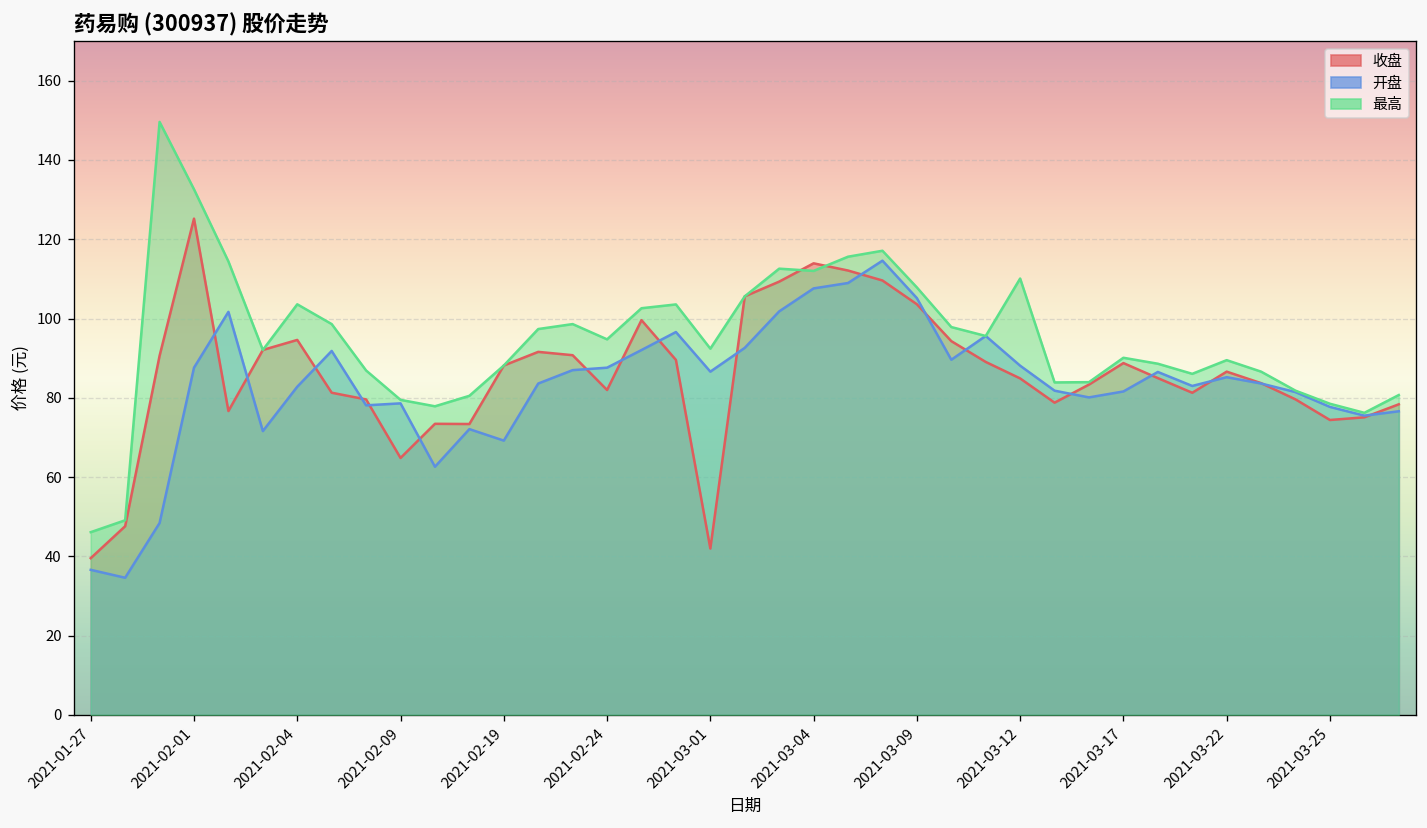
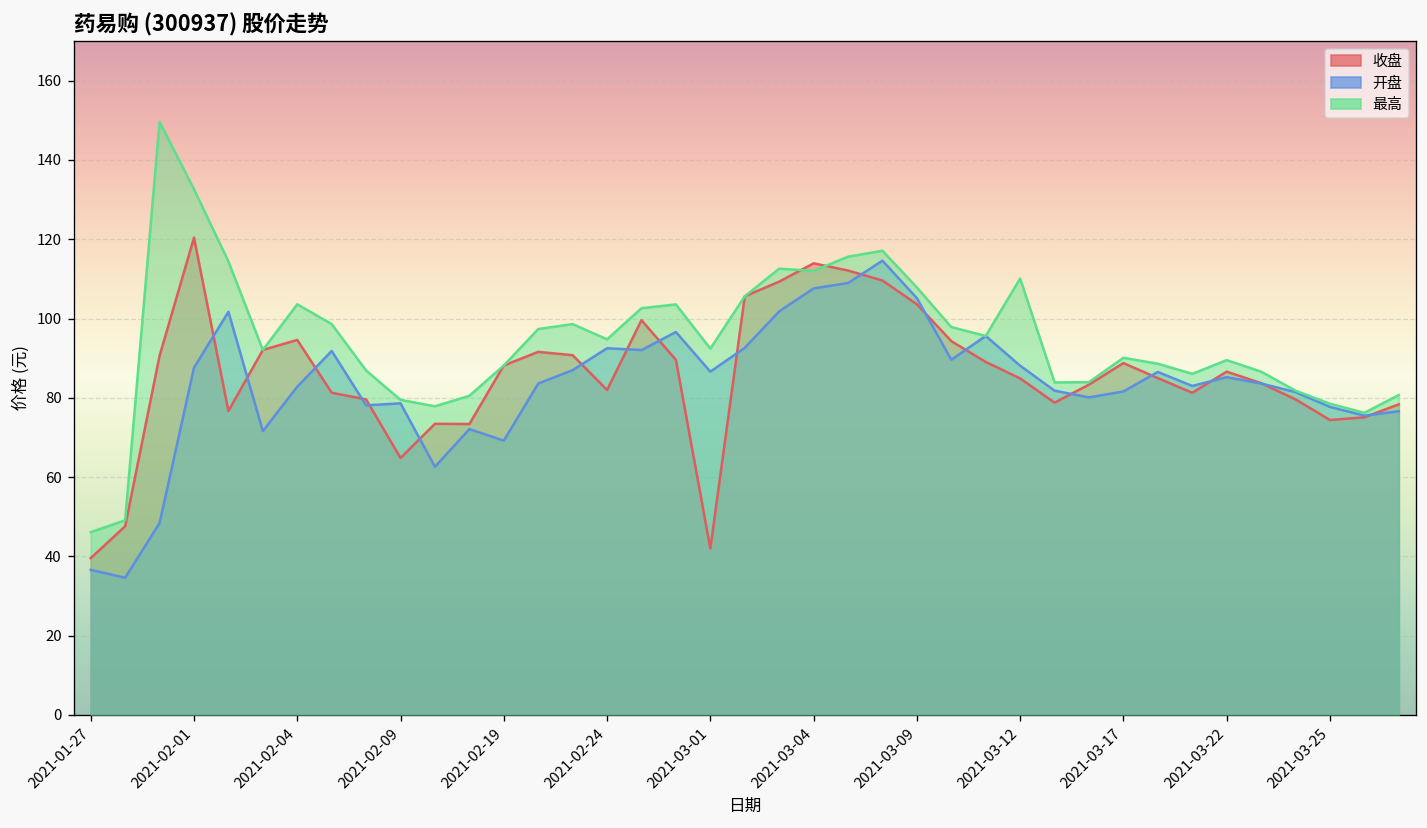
收盘, 2021-02-01: 125 -> 120
开盘, 2021-02-24: 88 -> 93
